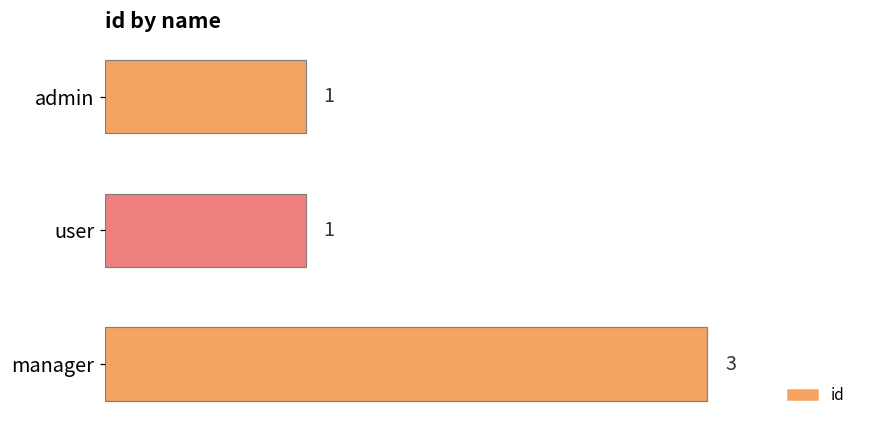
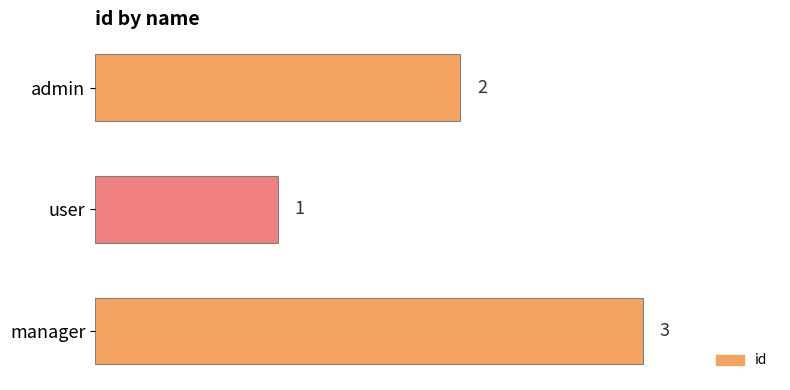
admin: 1 -> 2
